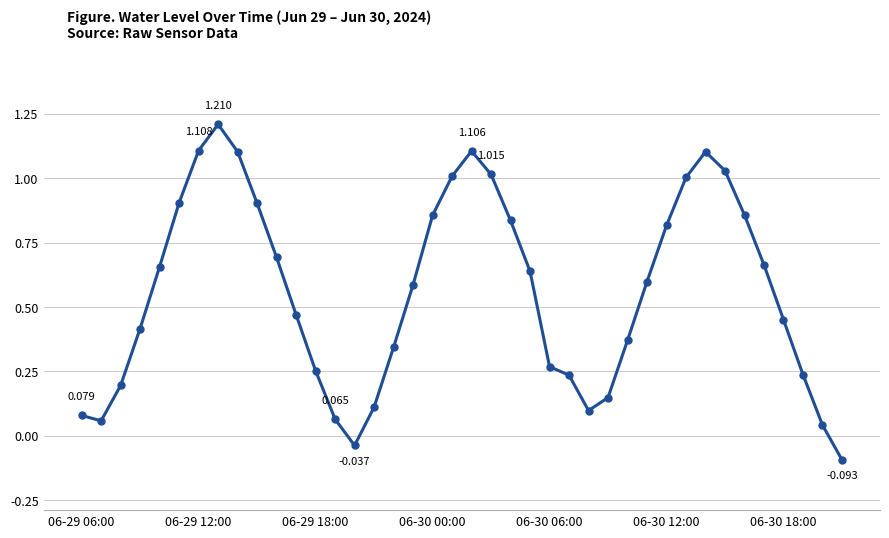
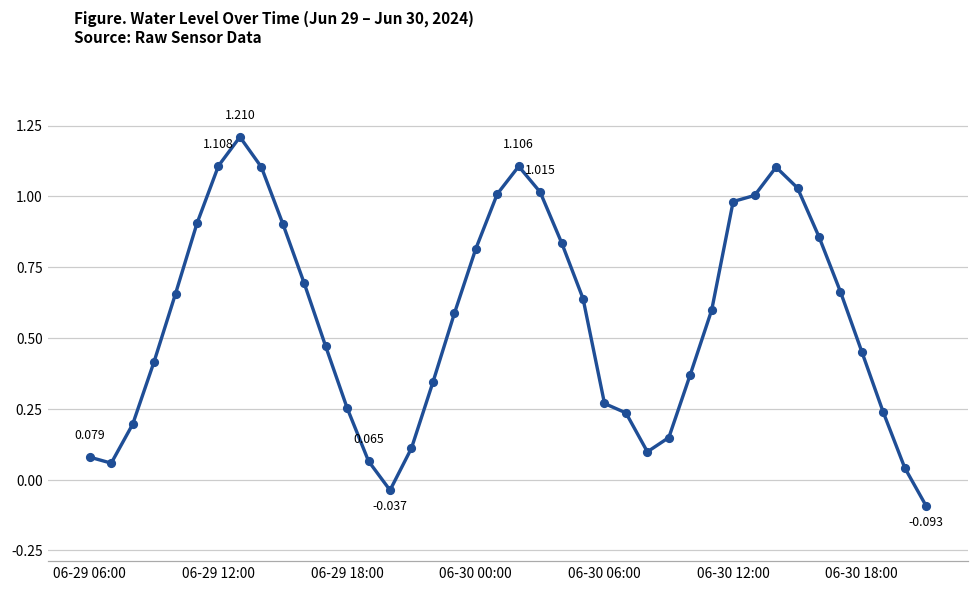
06-30 00:00: 0.86 -> 0.82
06-30 12:00: 0.82 -> 0.98
